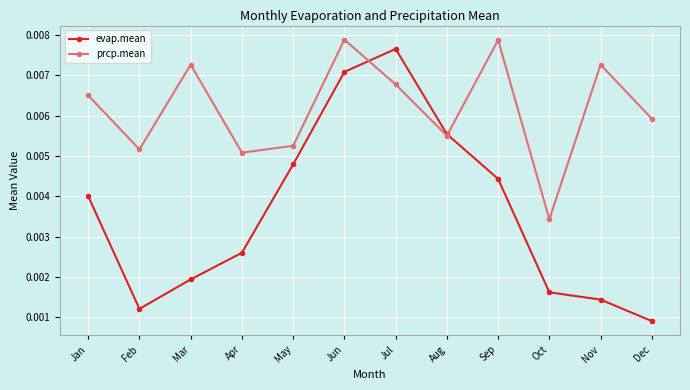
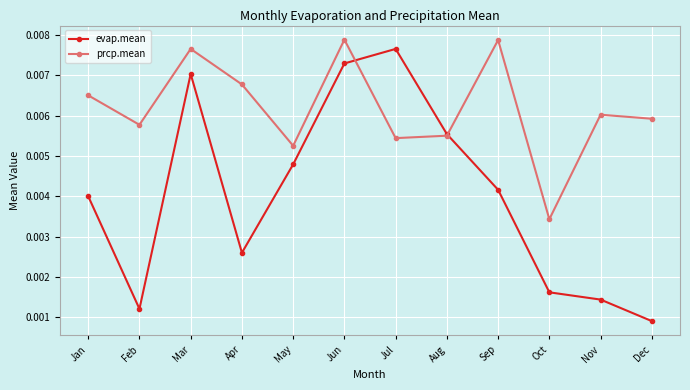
prcp.mean, Feb: 0.0052 -> 0.0058
evap.mean, Mar: 0.0019 -> 0.0070
prcp.mean, Mar: 0.0073 -> 0.0077
prcp.mean, Apr: 0.0051 -> 0.0068
evap.mean, Jun: 0.0071 -> 0.0073
prcp.mean, Jul: 0.0068 -> 0.0054
evap.mean, Sep: 0.0044 -> 0.0042
prcp.mean, Nov: 0.0073 -> 0.0060
